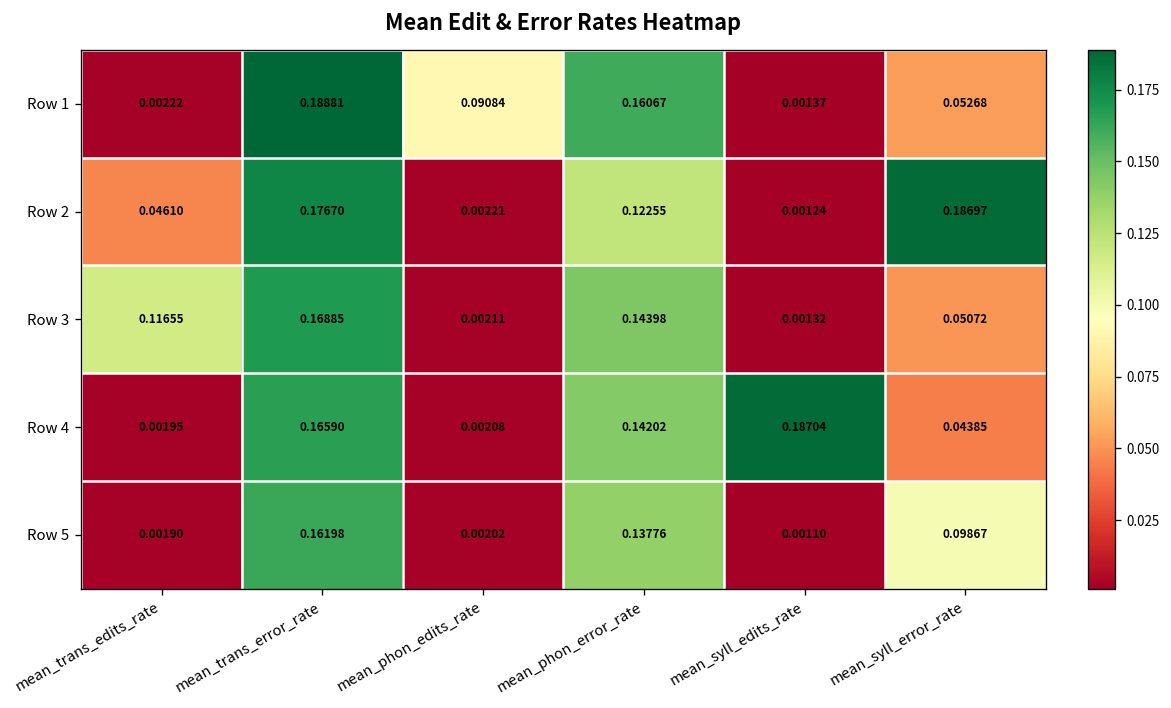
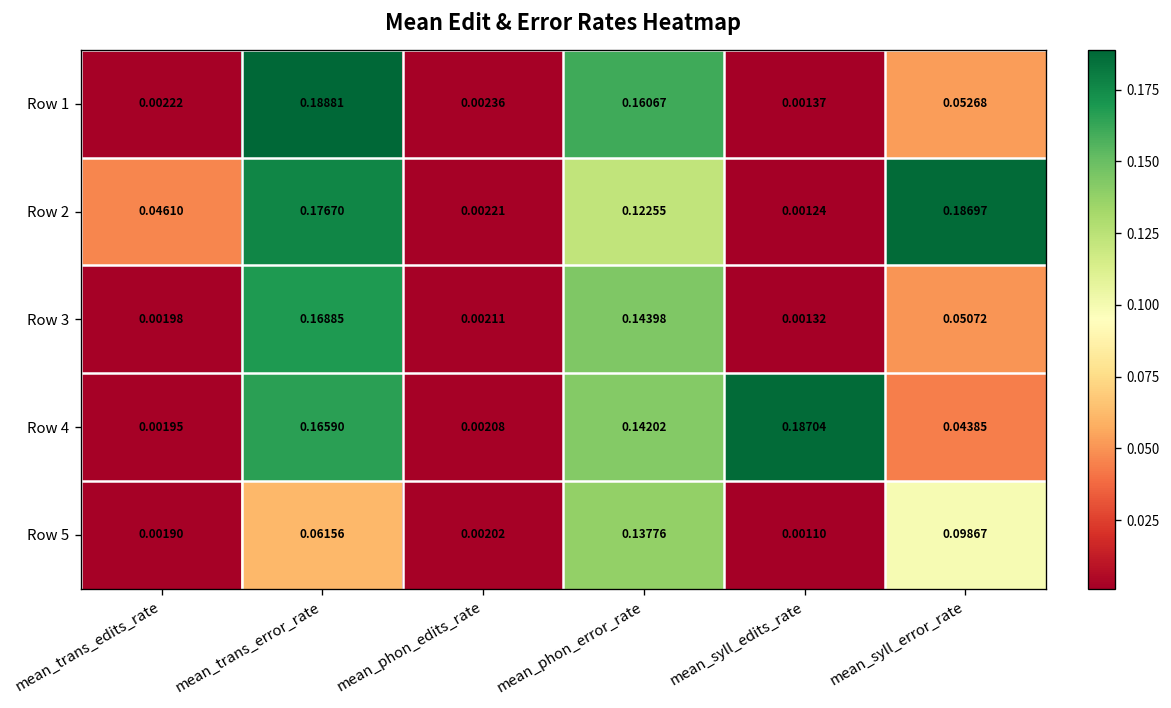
Row 1, mean_phon_edits_rate: 0.09084 -> 0.00236
Row 3, mean_trans_edits_rate: 0.11655 -> 0.00198
Row 5, mean_trans_error_rate: 0.16198 -> 0.06156
